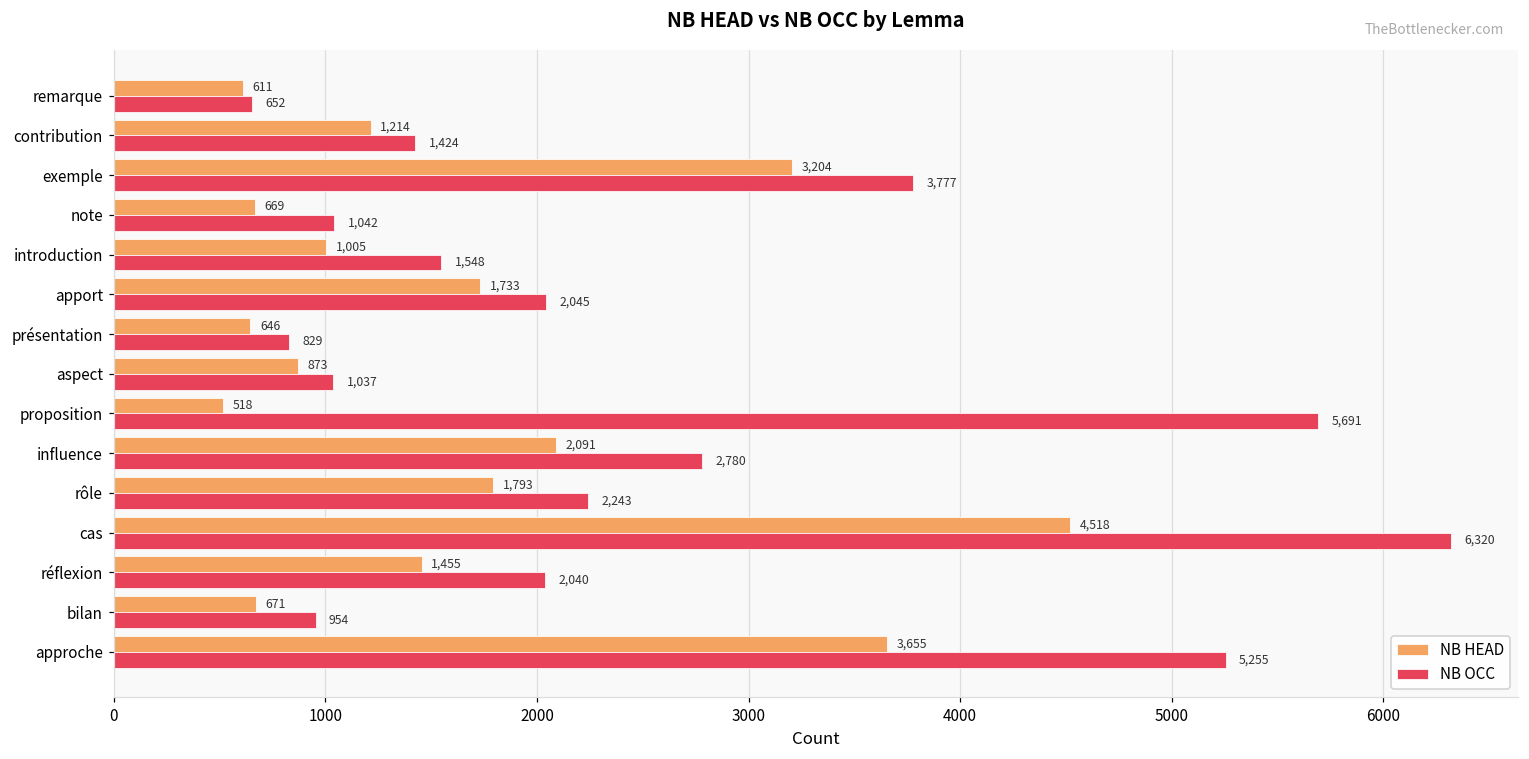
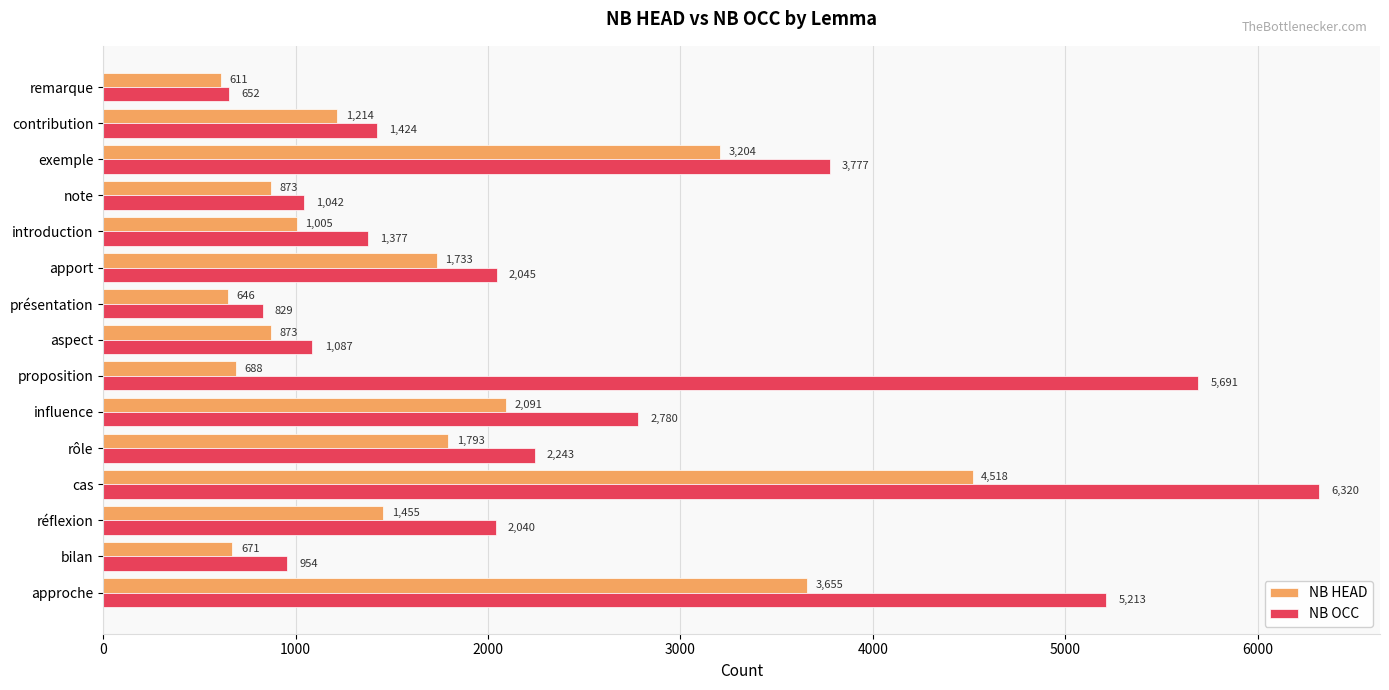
NB HEAD, note: 669 -> 873
NB OCC, introduction: 1,548 -> 1,377
NB OCC, aspect: 1,037 -> 1,087
NB HEAD, proposition: 518 -> 688
NB OCC, approche: 5,255 -> 5,213
